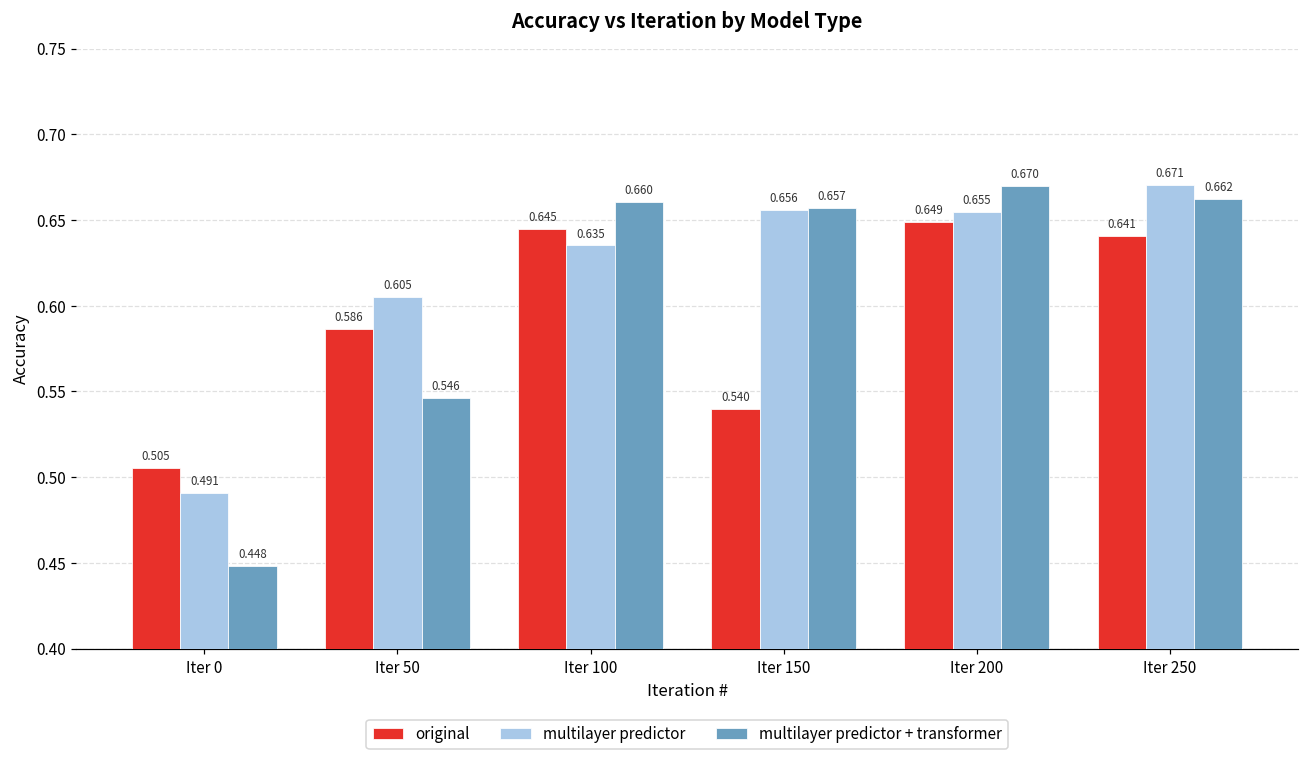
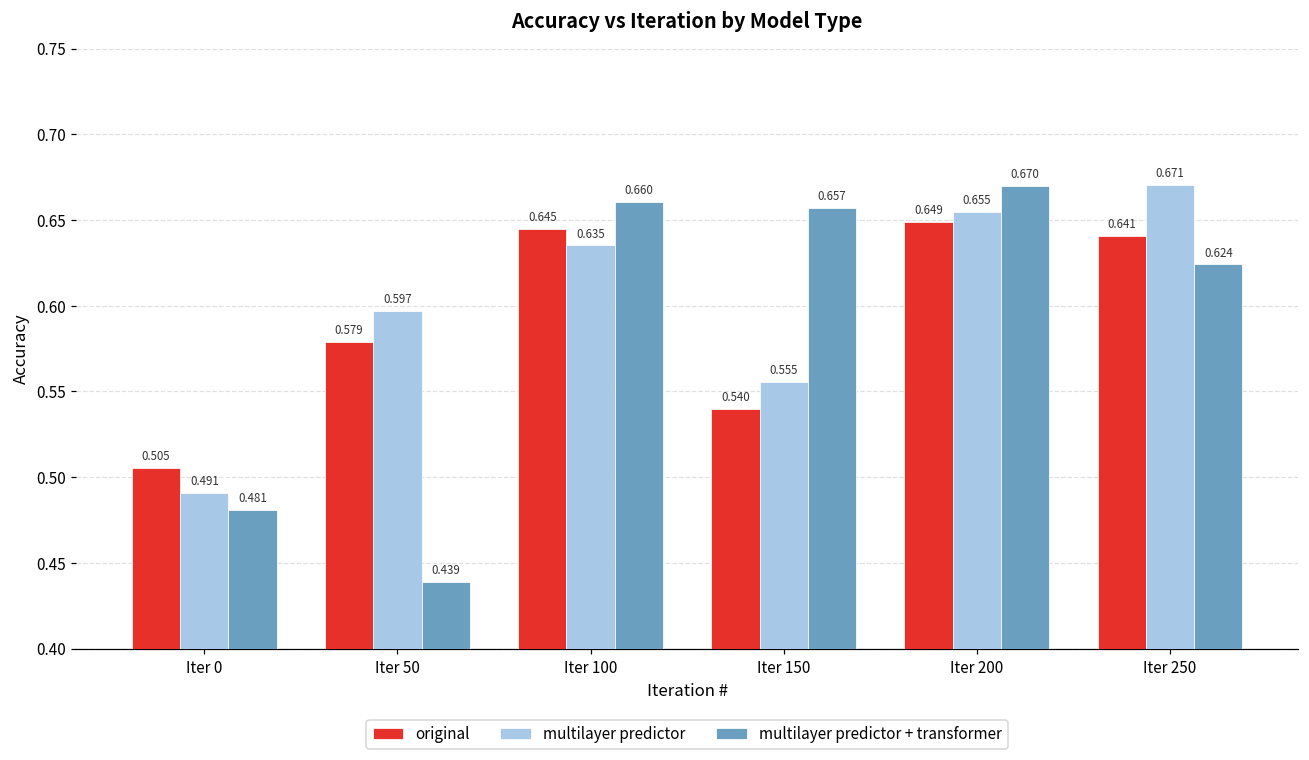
multilayer predictor + transformer, Iter 0: 0.448 -> 0.481
original, Iter 50: 0.586 -> 0.579
multilayer predictor, Iter 50: 0.605 -> 0.597
multilayer predictor + transformer, Iter 50: 0.546 -> 0.439
multilayer predictor, Iter 150: 0.656 -> 0.555
multilayer predictor + transformer, Iter 250: 0.662 -> 0.624
